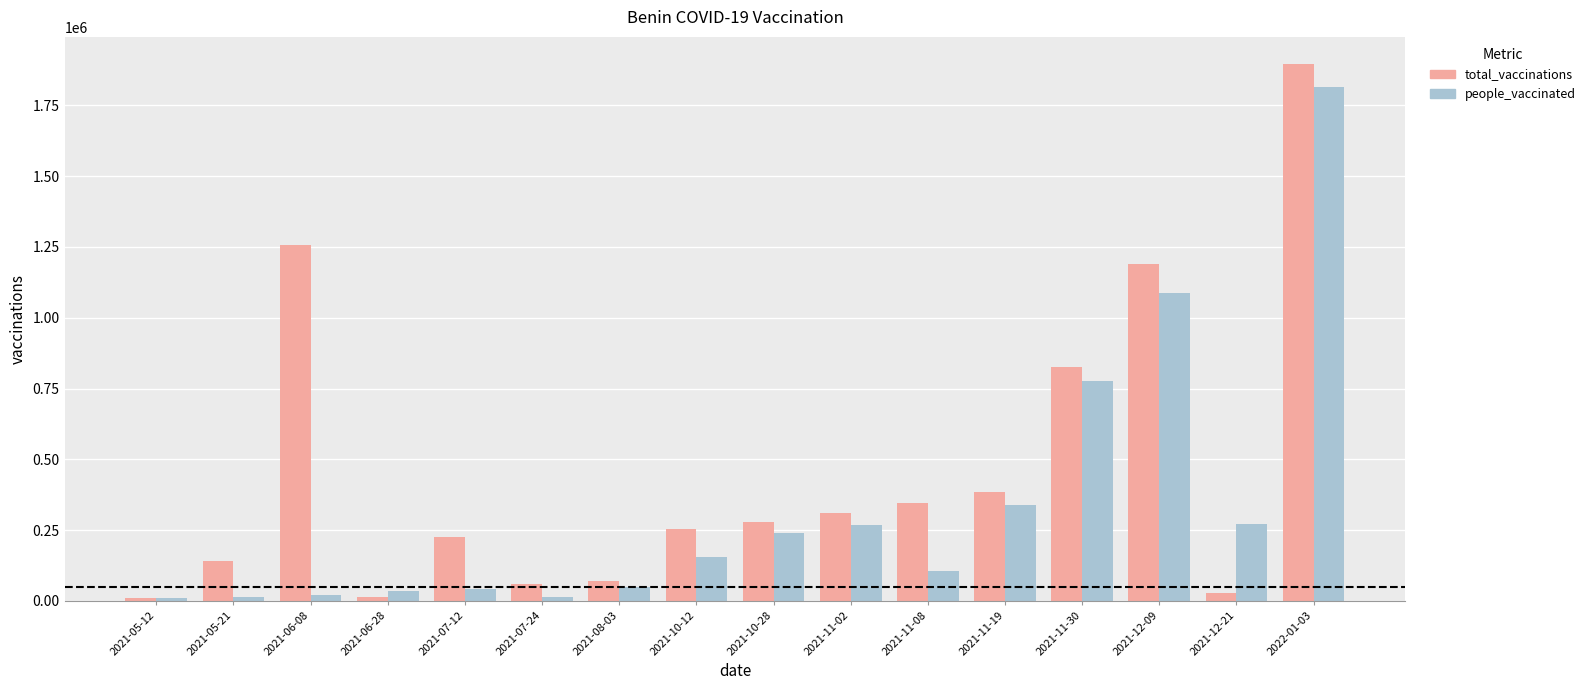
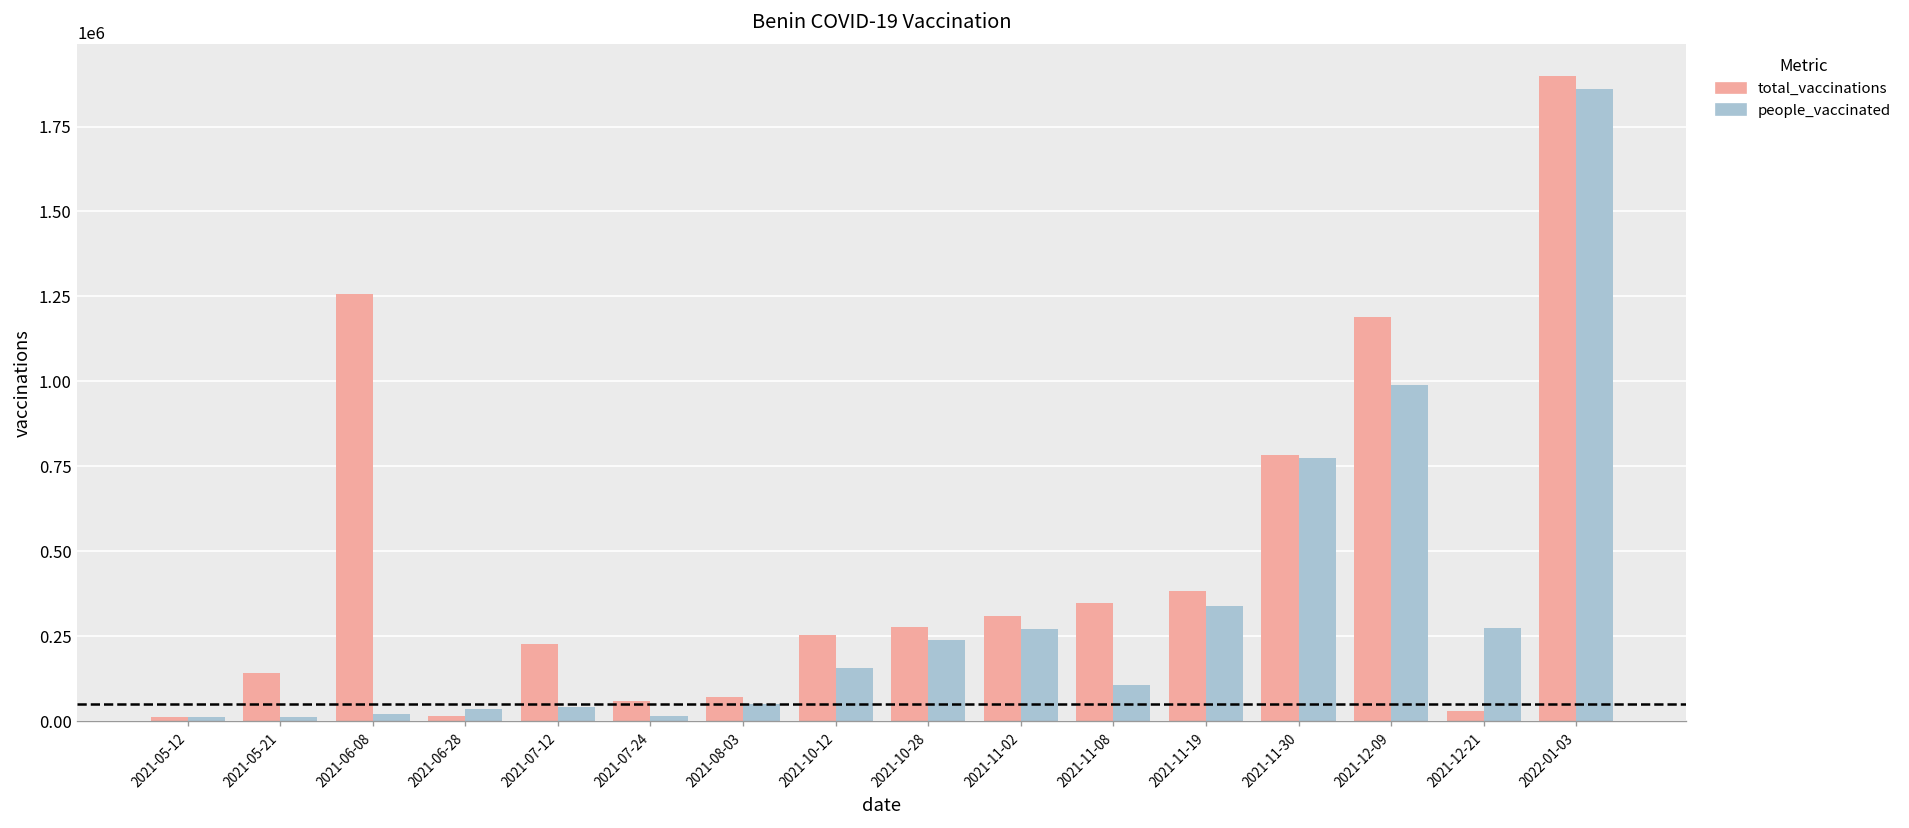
total_vaccinations, 2021-11-30: 830000 -> 780000
people_vaccinated, 2021-12-09: 1090000 -> 990000
people_vaccinated, 2022-01-03: 1820000 -> 1860000
